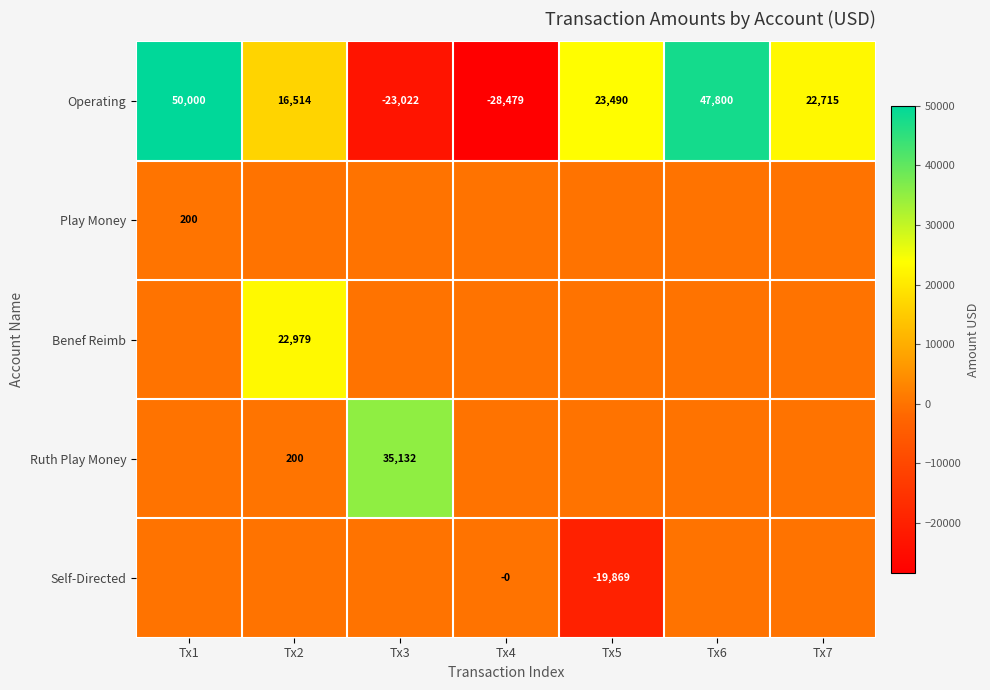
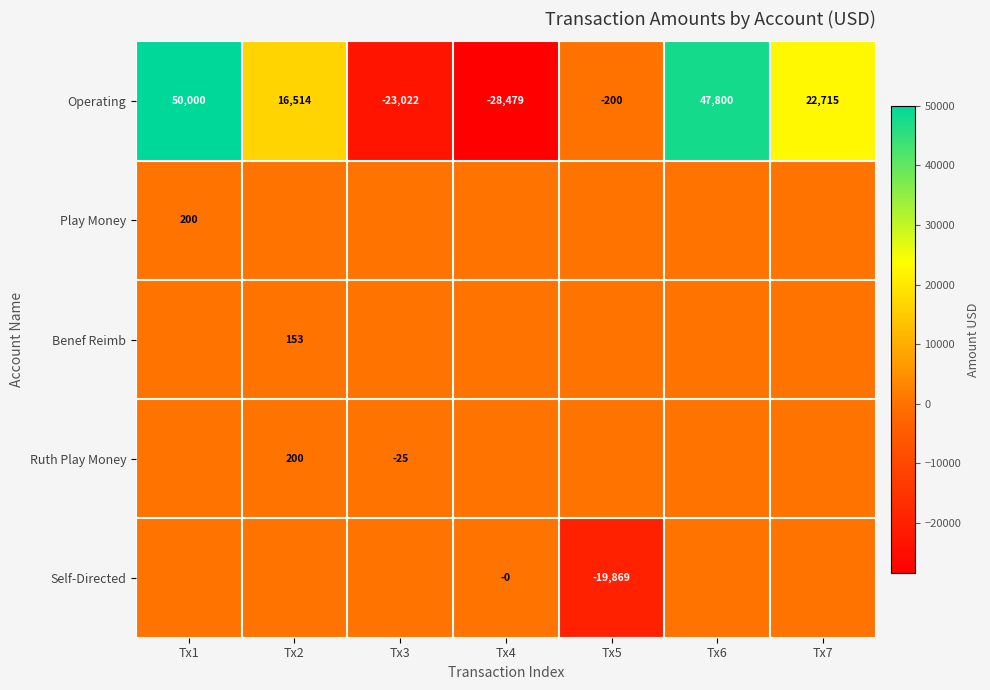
Operating, Tx5: 23,490 -> -200
Benef Reimb, Tx2: 22,979 -> 153
Ruth Play Money, Tx3: 35,132 -> -25
